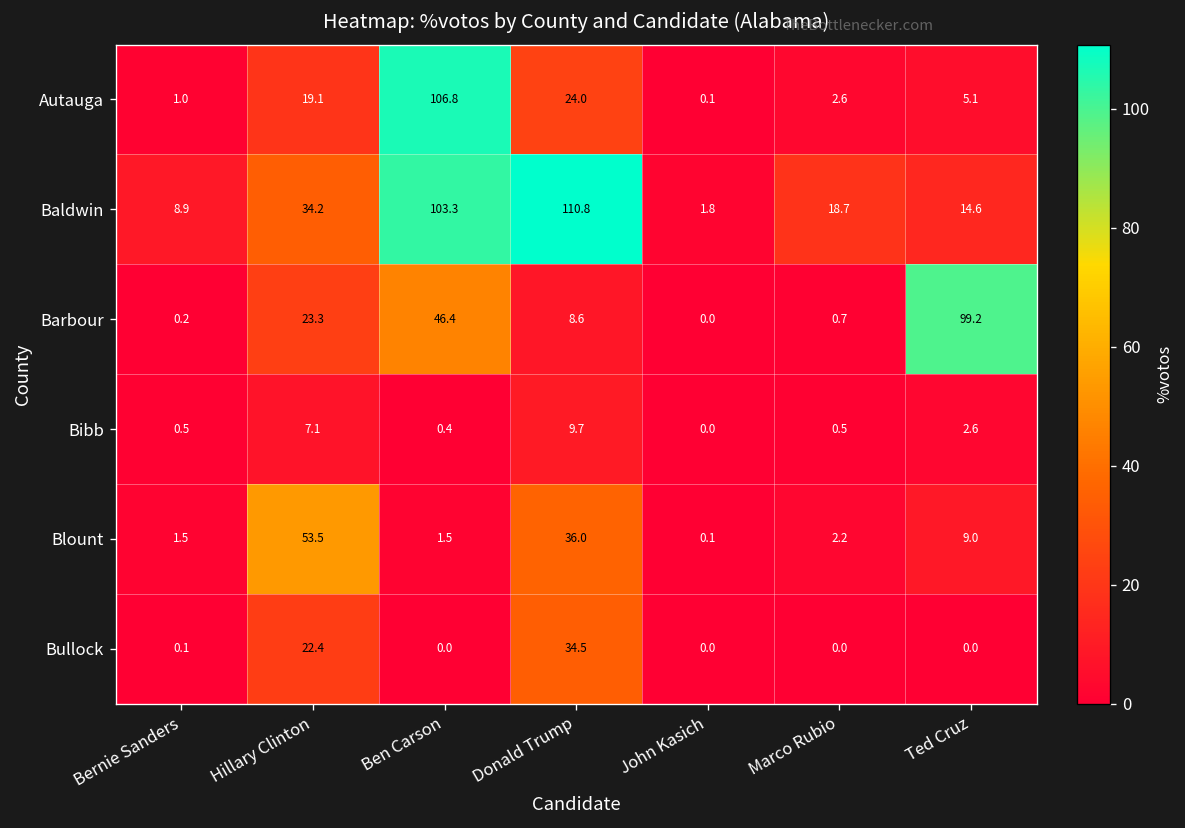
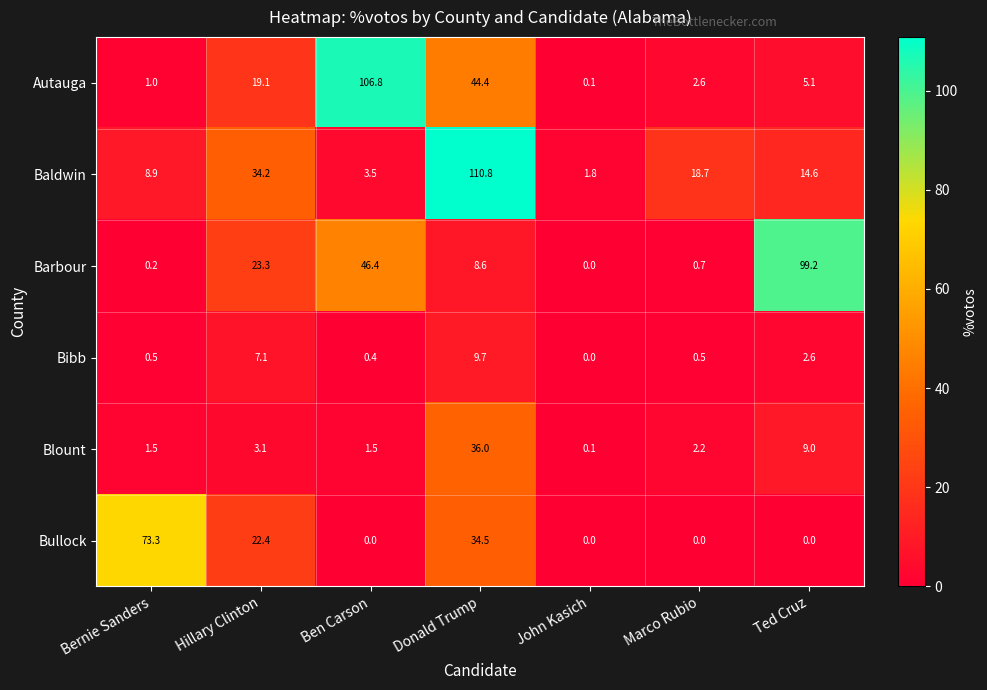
Autauga, Donald Trump: 24.0 -> 44.4
Baldwin, Ben Carson: 103.3 -> 3.5
Blount, Hillary Clinton: 53.5 -> 3.1
Bullock, Bernie Sanders: 0.1 -> 73.3
